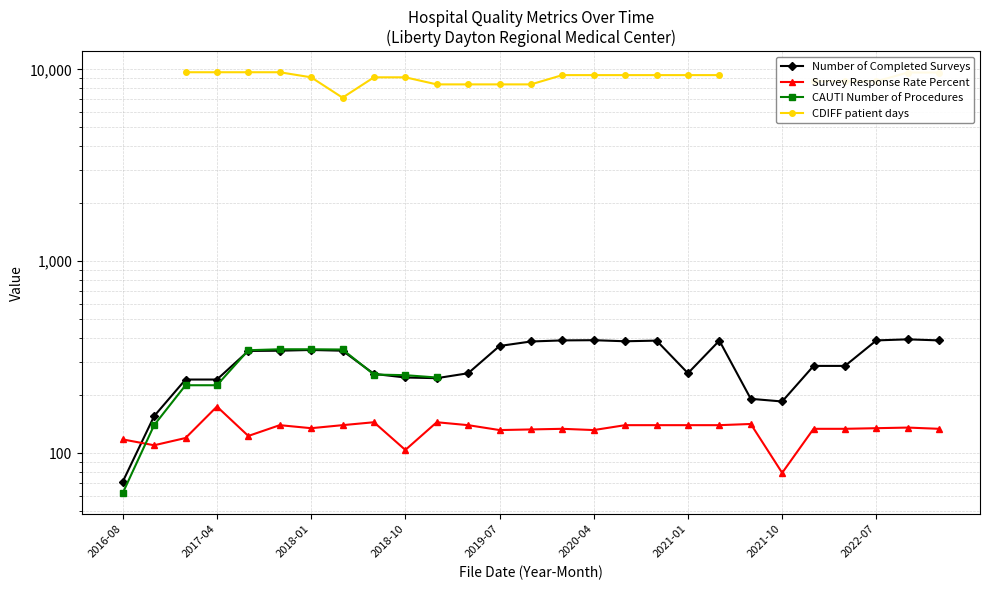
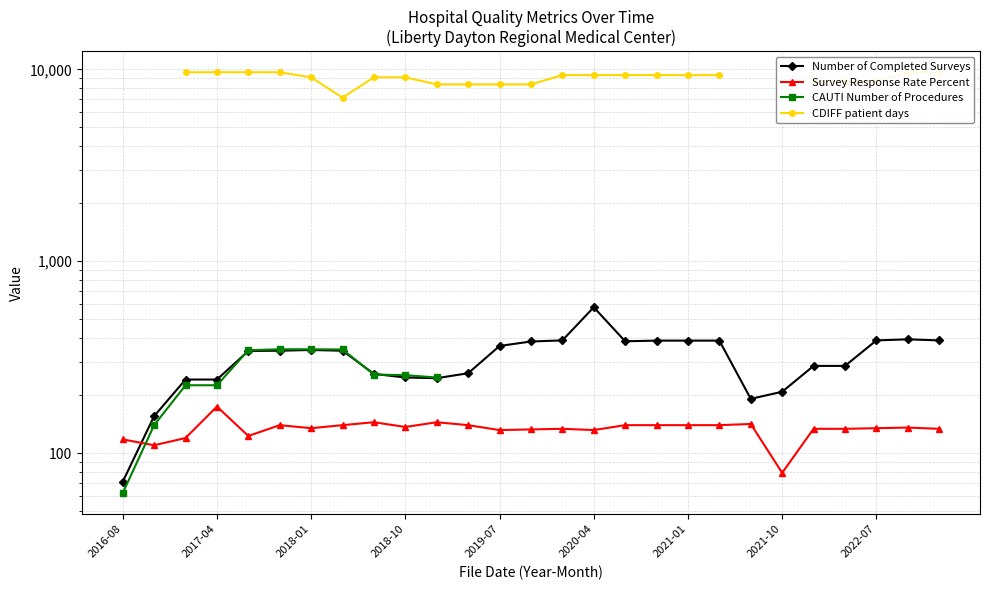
Survey Response Rate Percent, 2018-10: 100 -> 140
Number of Completed Surveys, 2020-04: 390 -> 580
Number of Completed Surveys, 2021-01: 260 -> 390
Number of Completed Surveys, 2021-10: 190 -> 210
